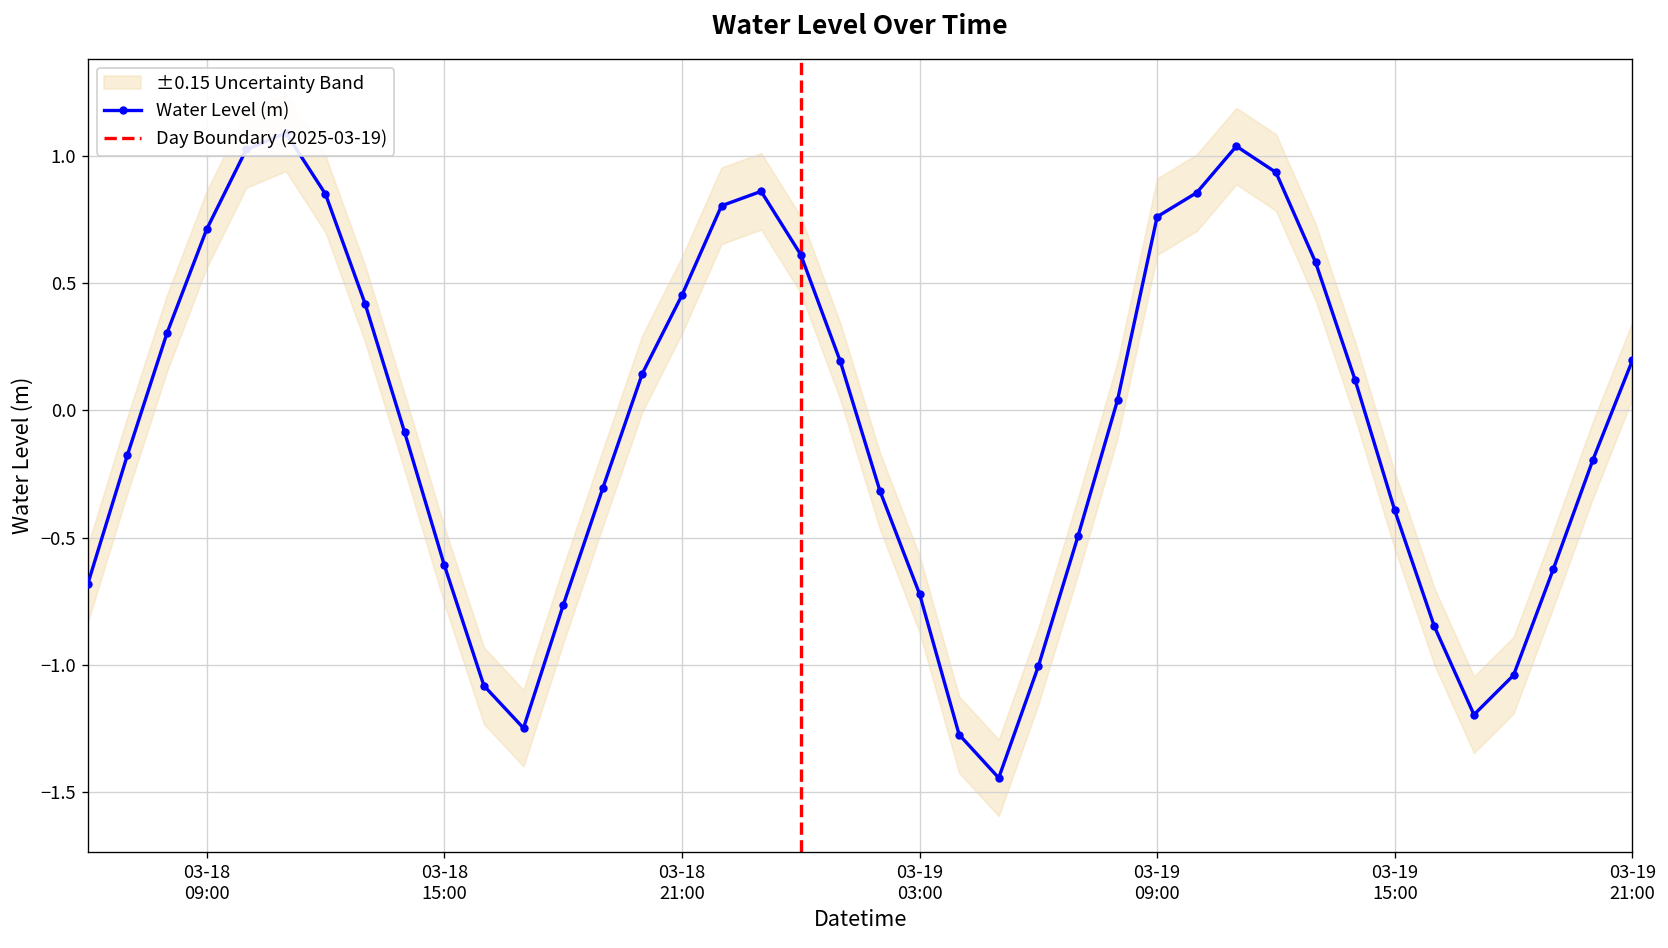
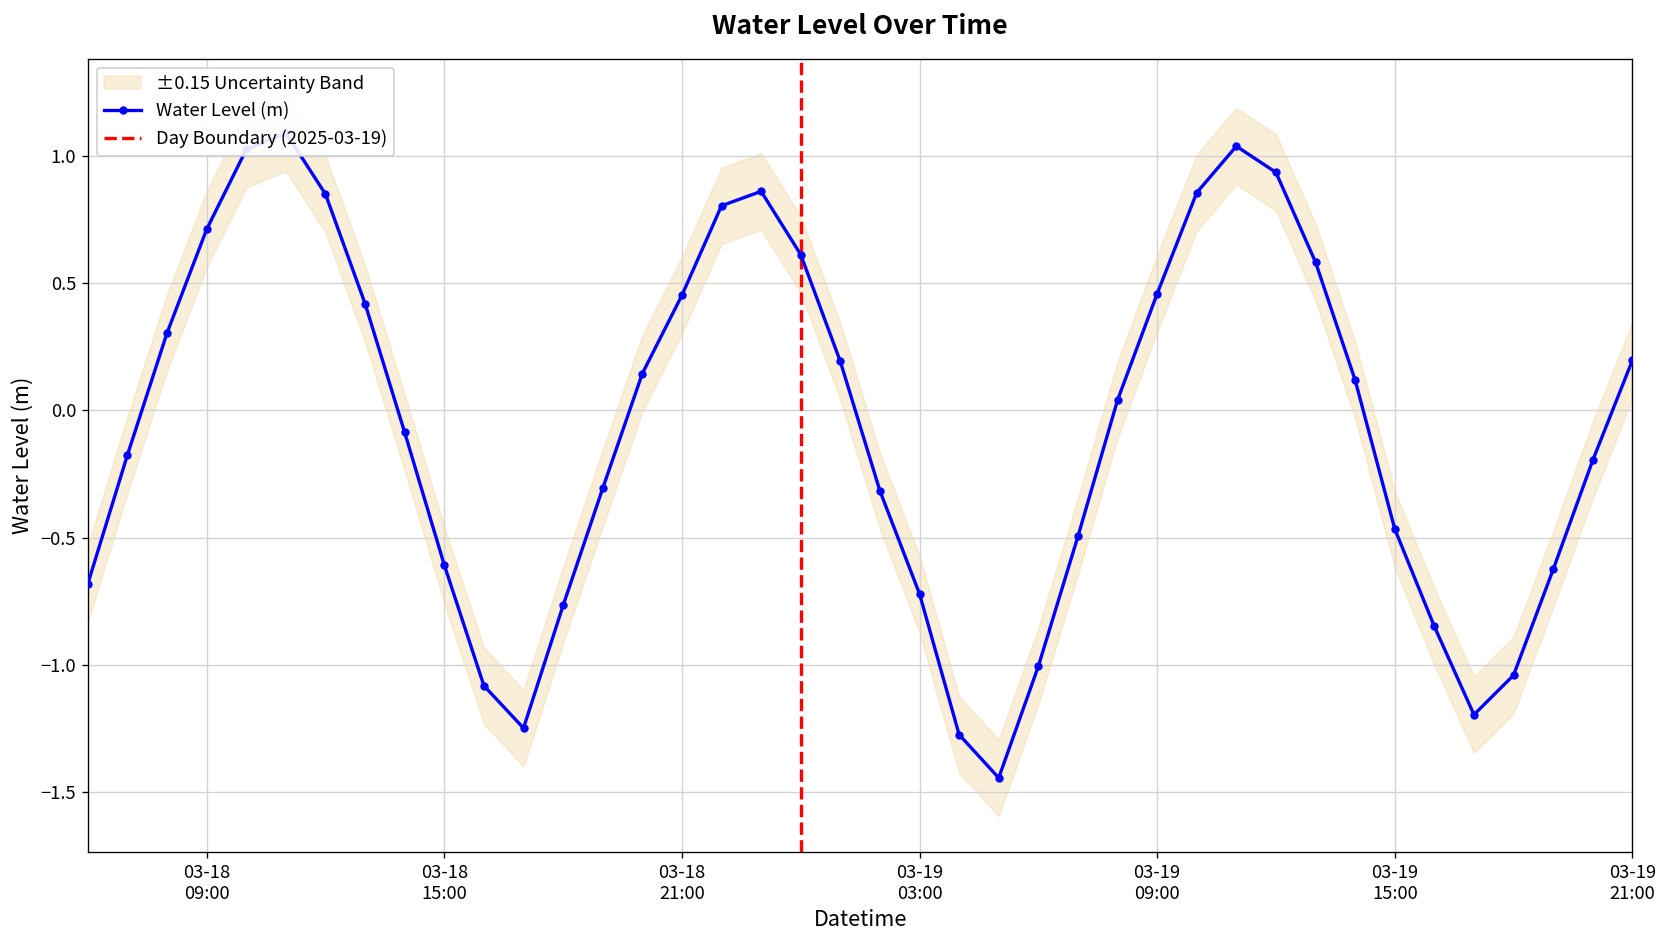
Water Level (m), 03-19 09:00: 0.76 -> 0.46
Water Level (m), 03-19 15:00: -0.39 -> -0.47
